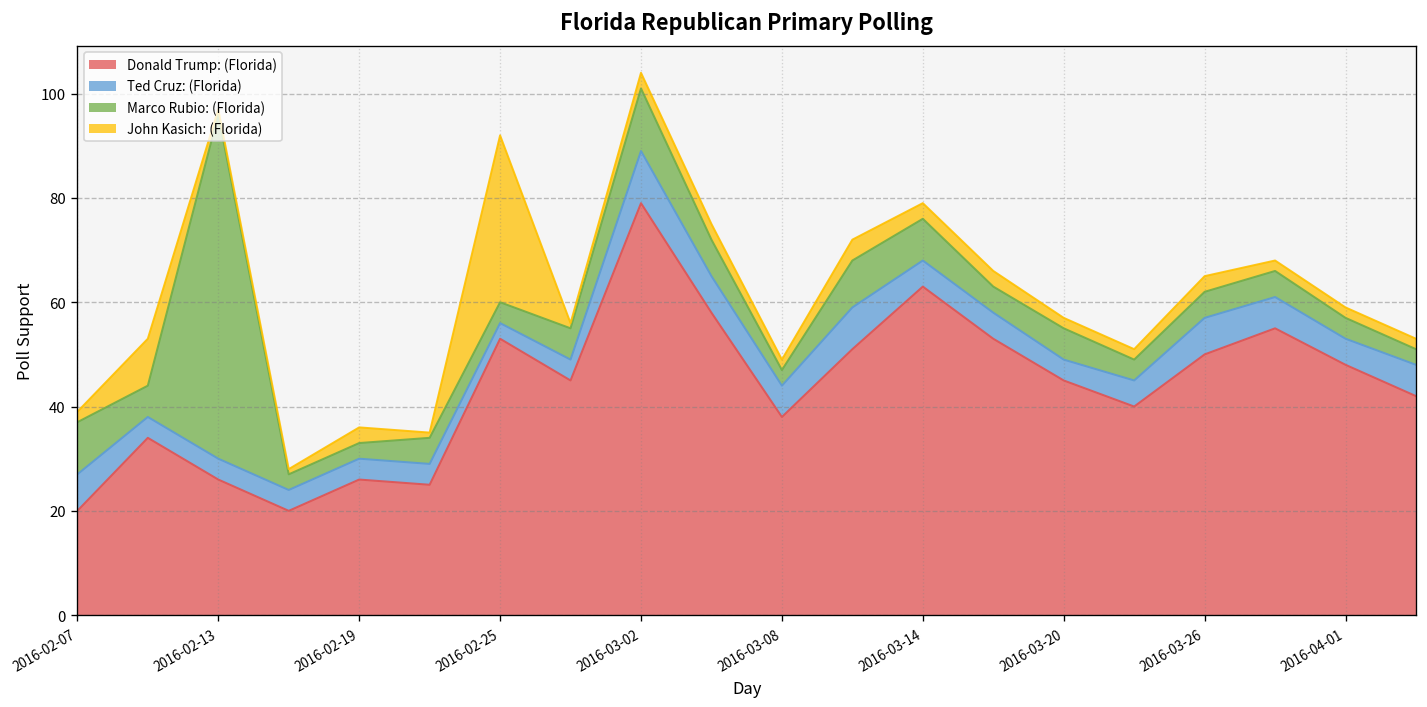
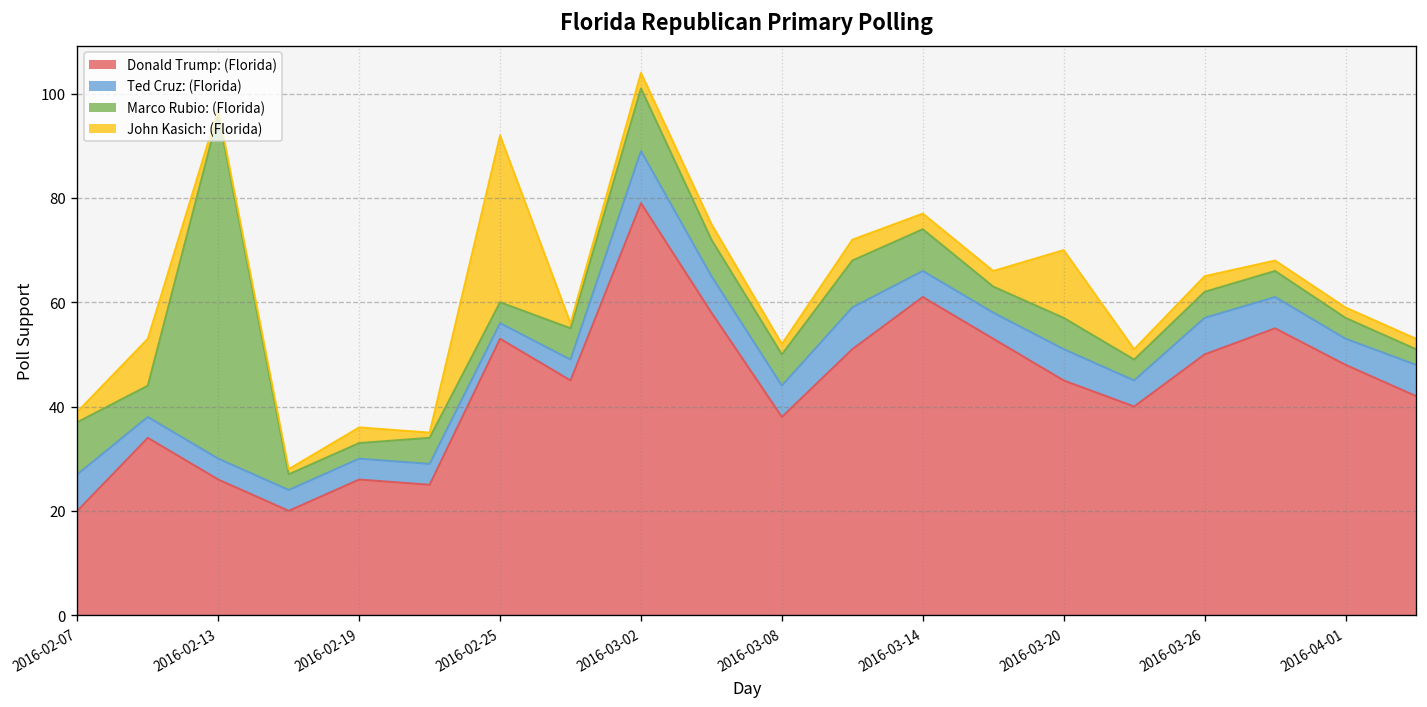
Marco Rubio: (Florida), 2016-03-08: 3 -> 6
Donald Trump: (Florida), 2016-03-14: 63 -> 61
Ted Cruz: (Florida), 2016-03-20: 4 -> 6
John Kasich: (Florida), 2016-03-20: 2 -> 13
